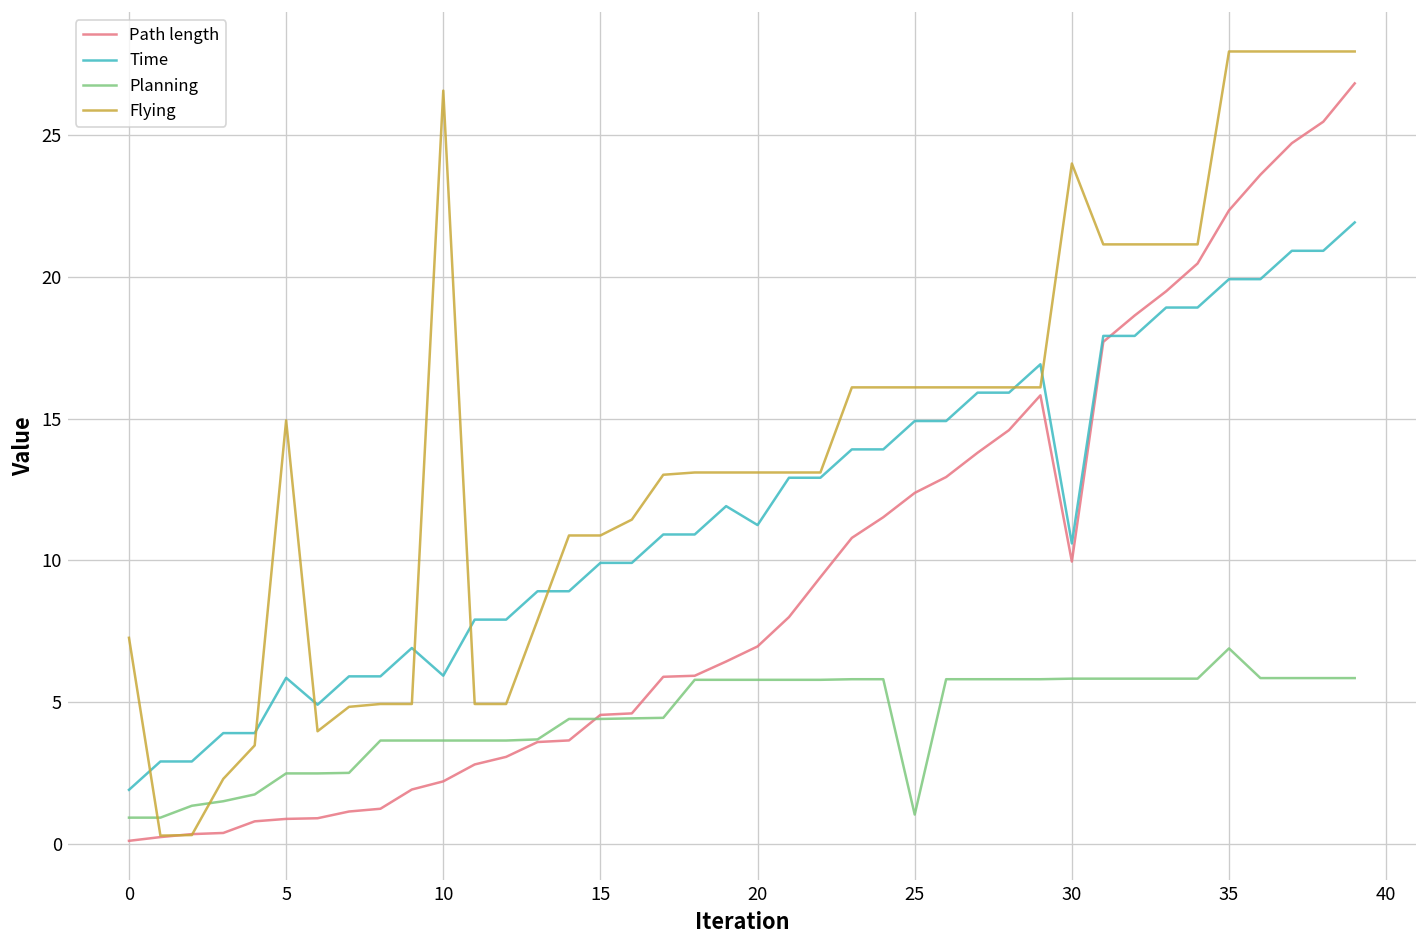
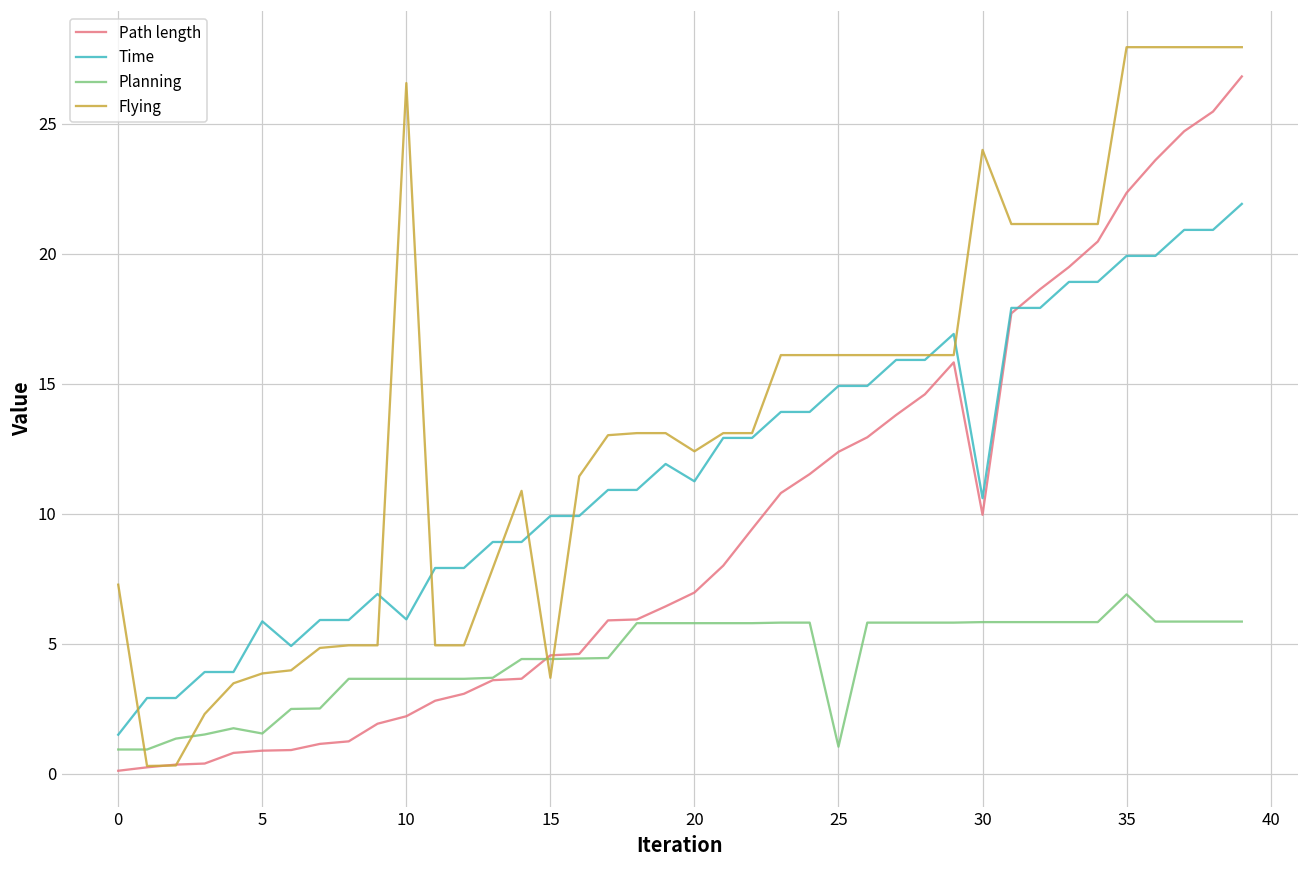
Time, 0: 1.9 -> 1.5
Planning, 5: 2.5 -> 1.5
Flying, 5: 14.9 -> 3.9
Flying, 15: 10.9 -> 3.7
Flying, 20: 13.1 -> 12.4
